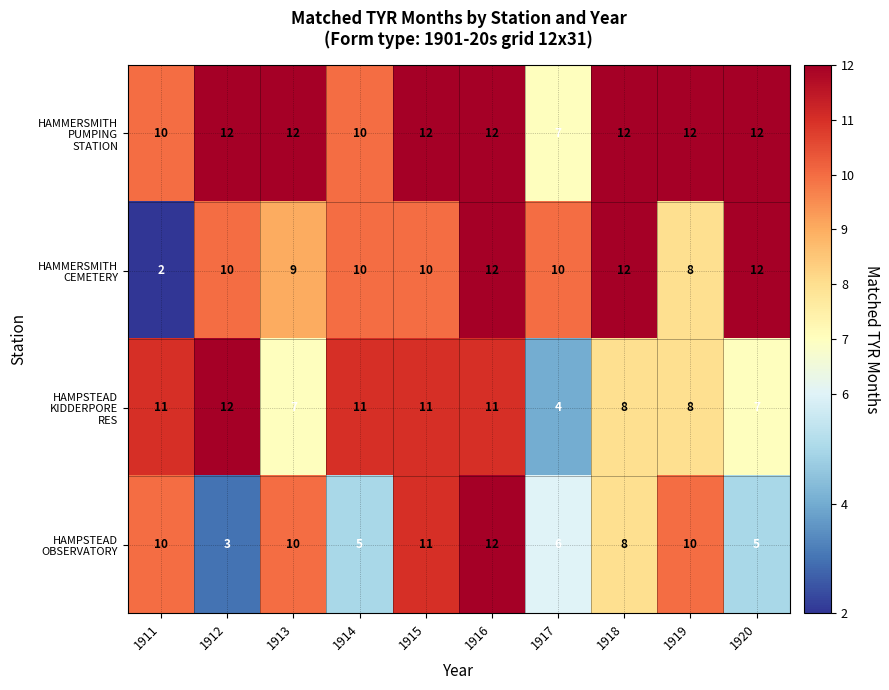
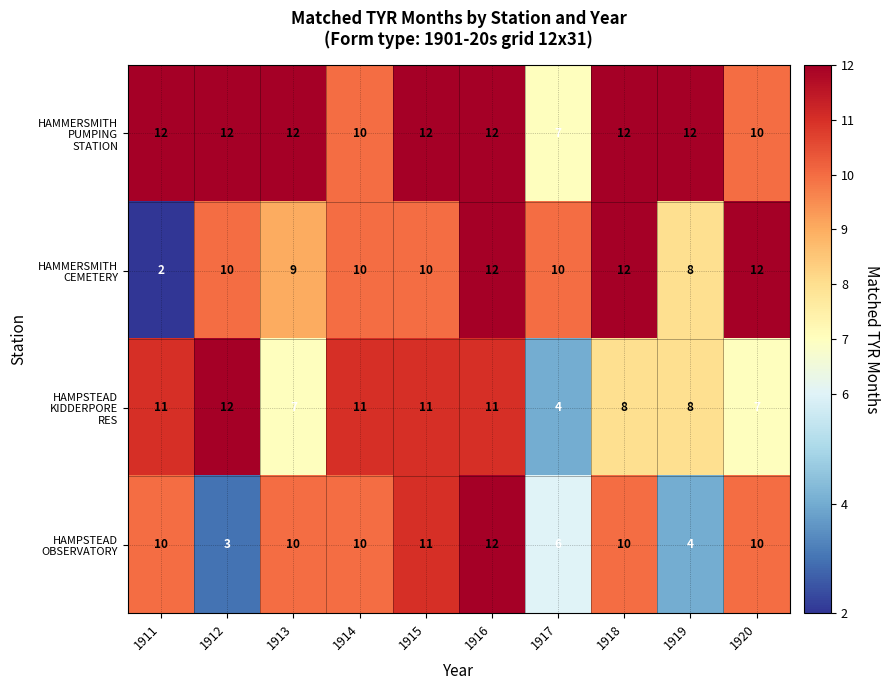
HAMMERSMITH PUMPING STATION, 1911: 10 -> 12
HAMMERSMITH PUMPING STATION, 1920: 12 -> 10
HAMPSTEAD OBSERVATORY, 1914: 5 -> 10
HAMPSTEAD OBSERVATORY, 1918: 8 -> 10
HAMPSTEAD OBSERVATORY, 1919: 10 -> 4
HAMPSTEAD OBSERVATORY, 1920: 5 -> 10
